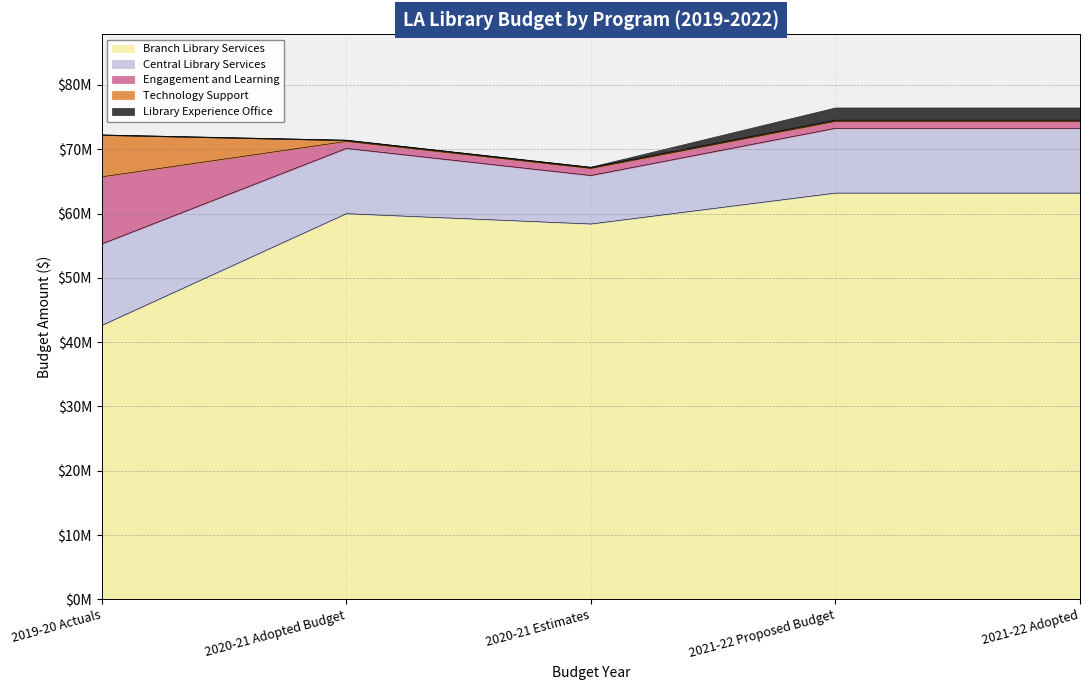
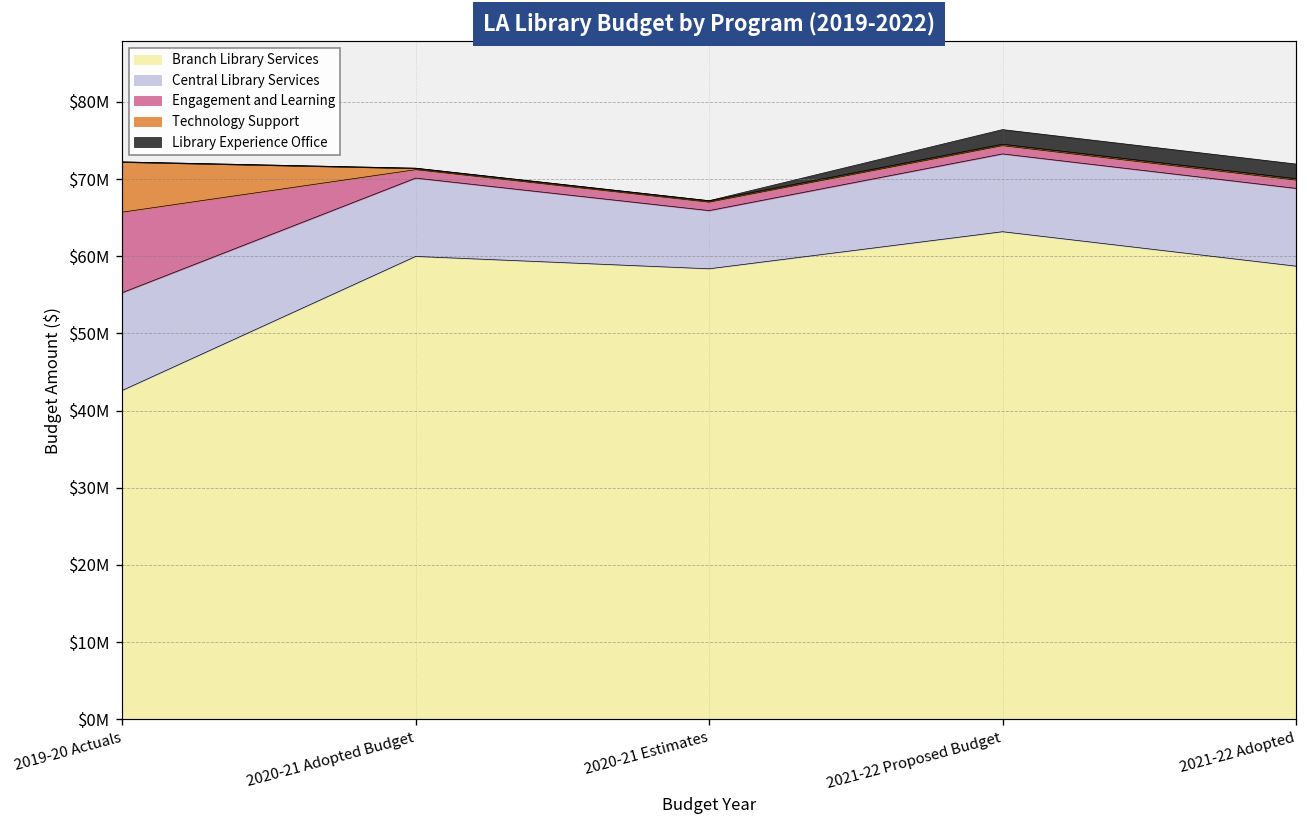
Branch Library Services, 2021-22 Adopted: $63000000 -> $59000000
